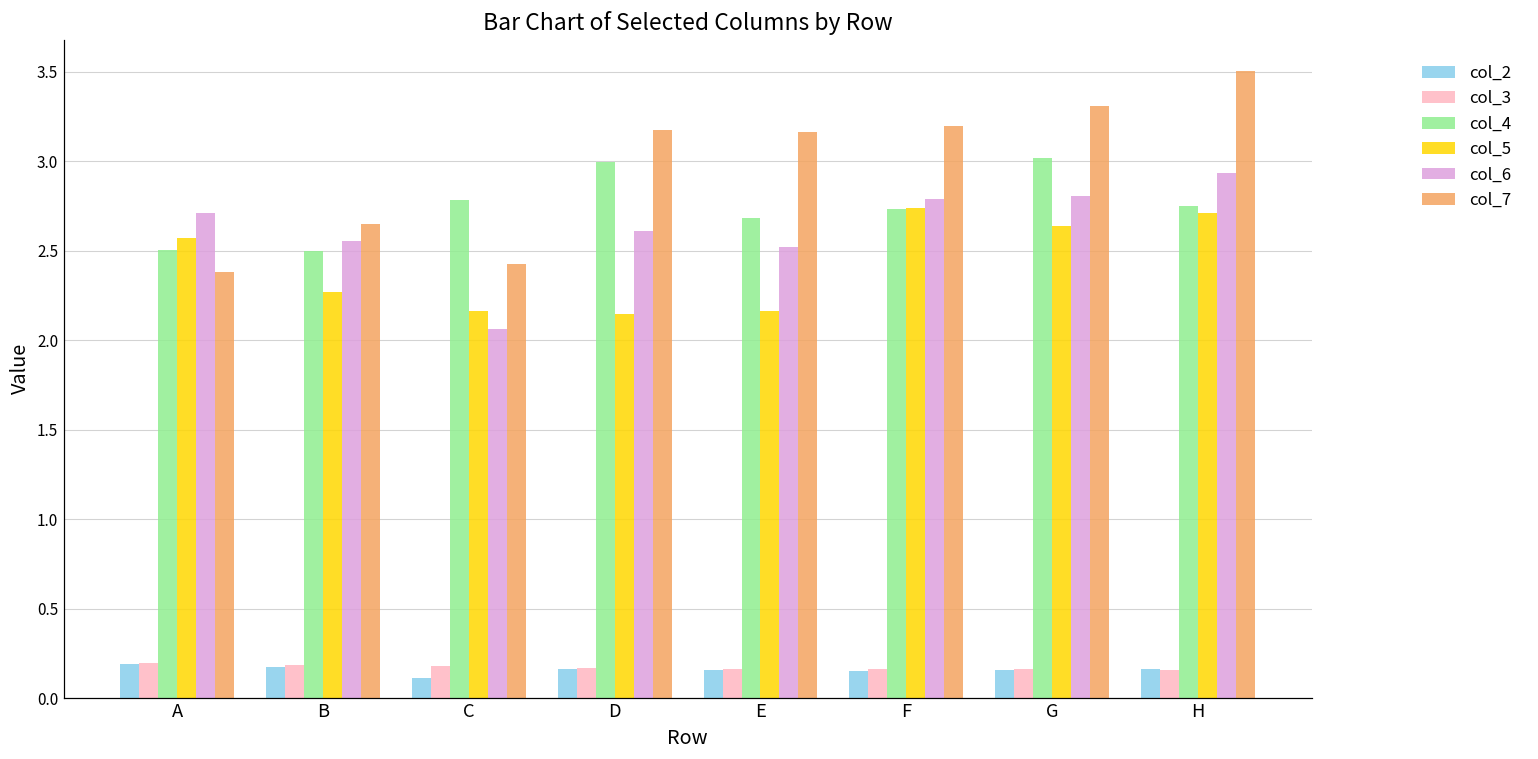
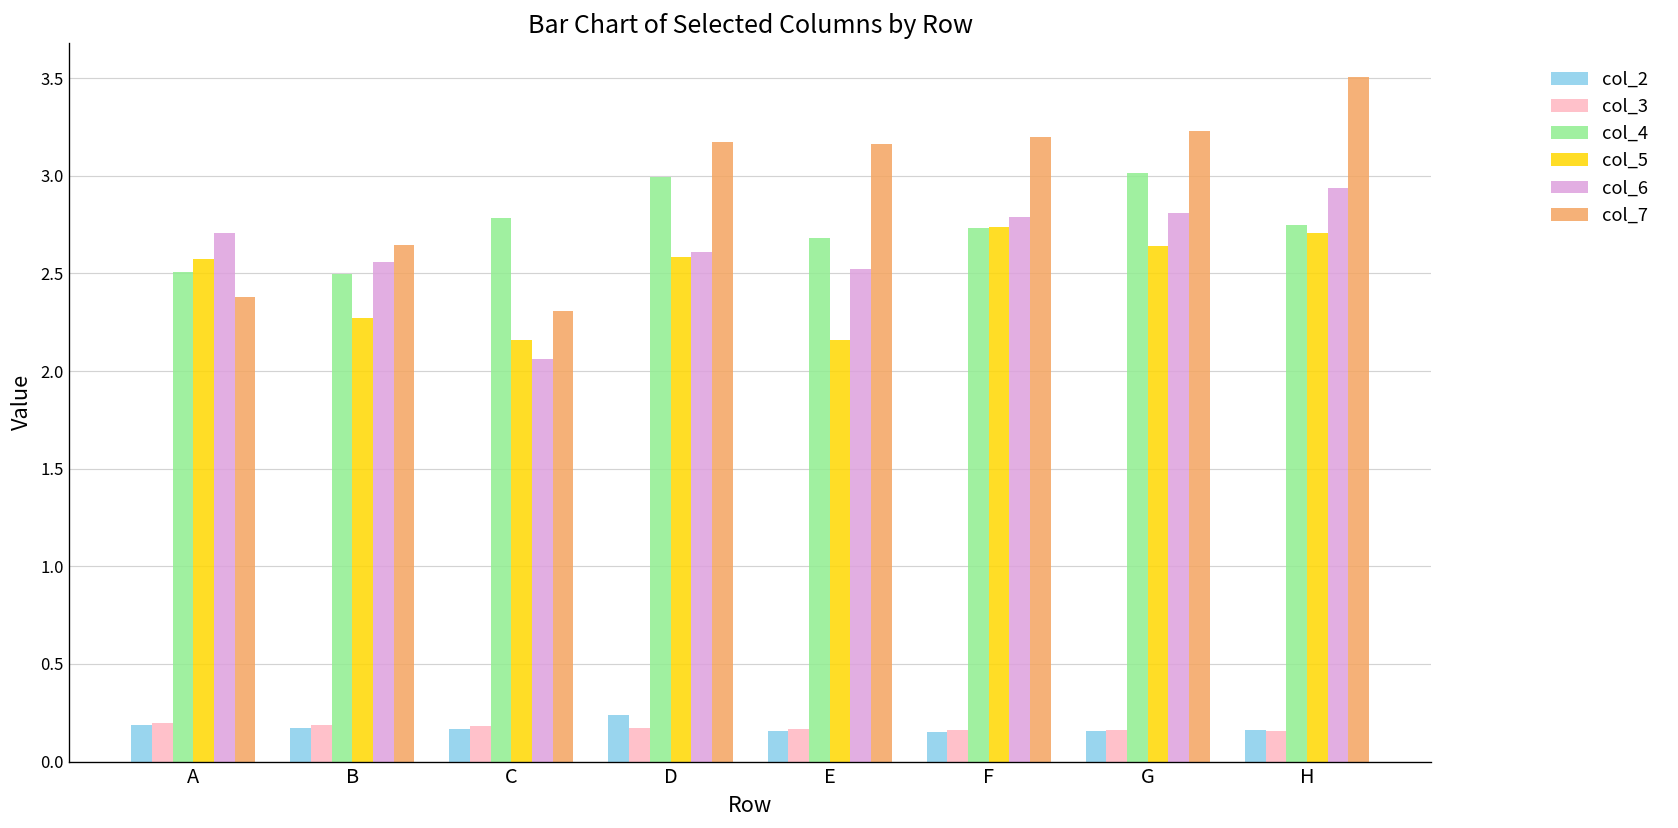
col_2, C: 0.11 -> 0.17
col_7, C: 2.42 -> 2.31
col_2, D: 0.16 -> 0.24
col_5, D: 2.15 -> 2.59
col_7, G: 3.31 -> 3.23
